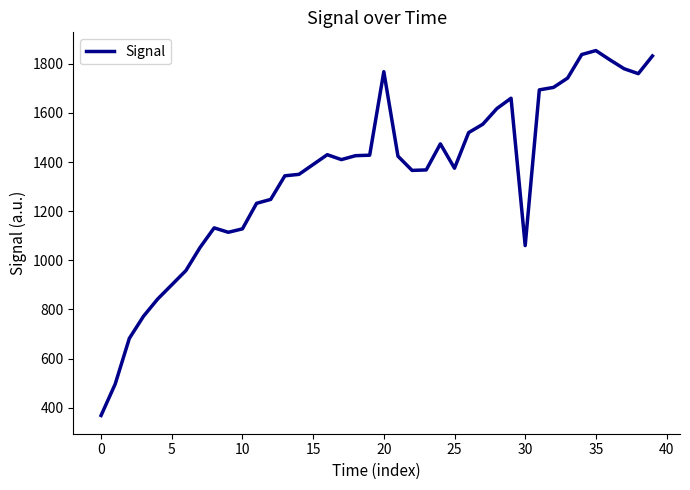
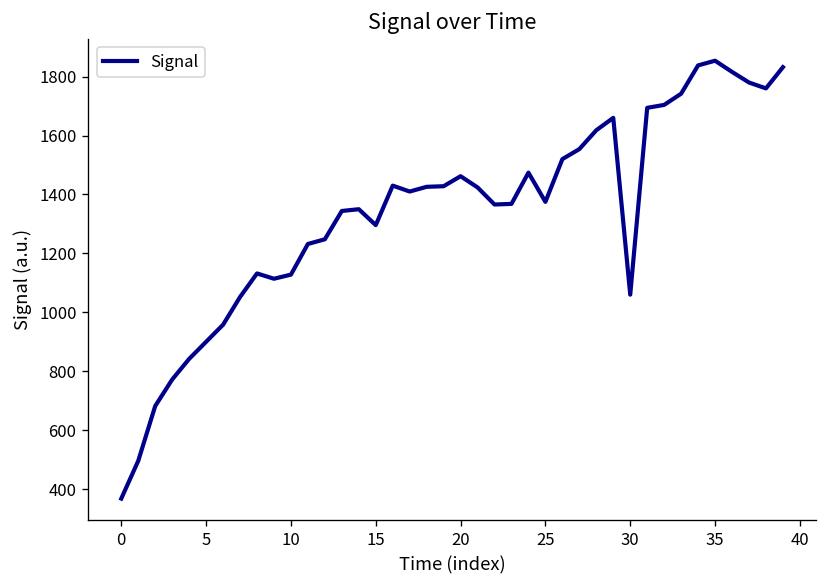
15: 1390 -> 1300
20: 1770 -> 1460
